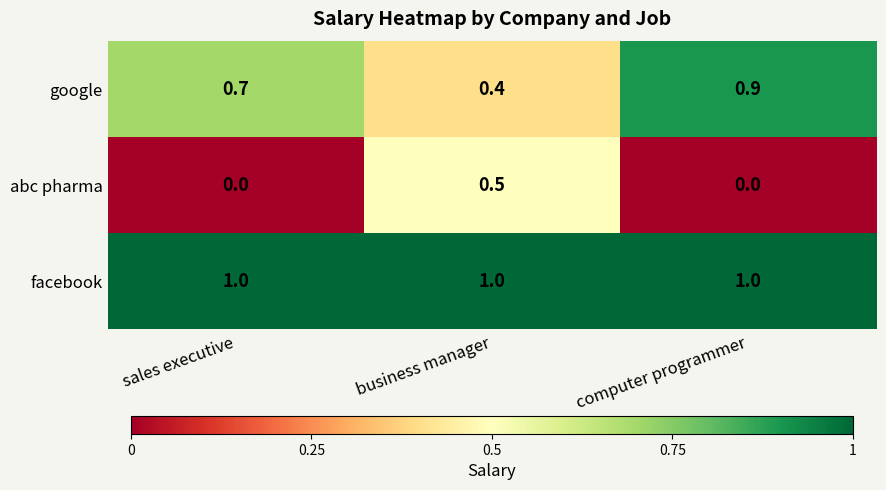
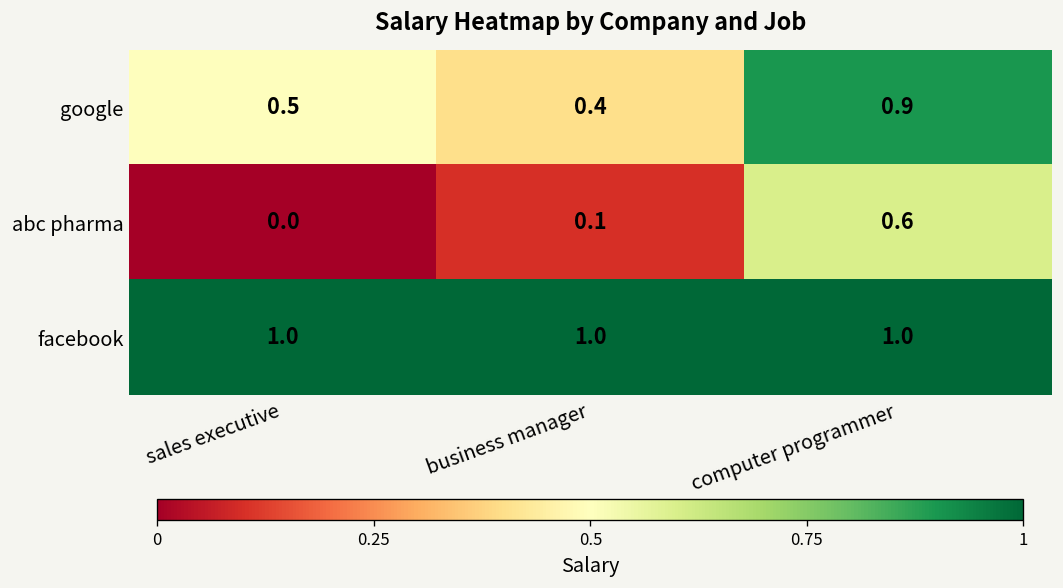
google, sales executive: 0.7 -> 0.5
abc pharma, business manager: 0.5 -> 0.1
abc pharma, computer programmer: 0.0 -> 0.6
